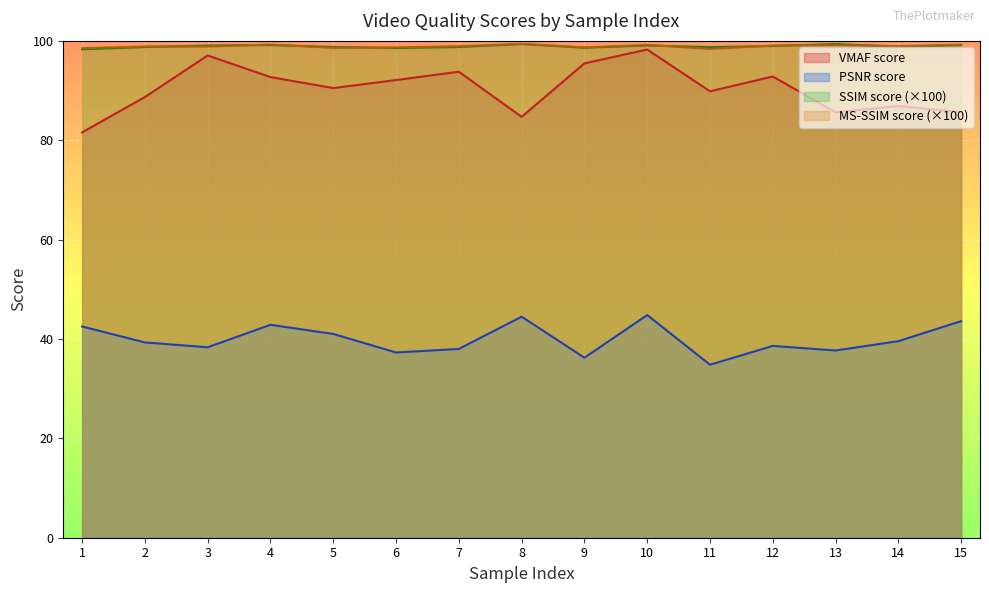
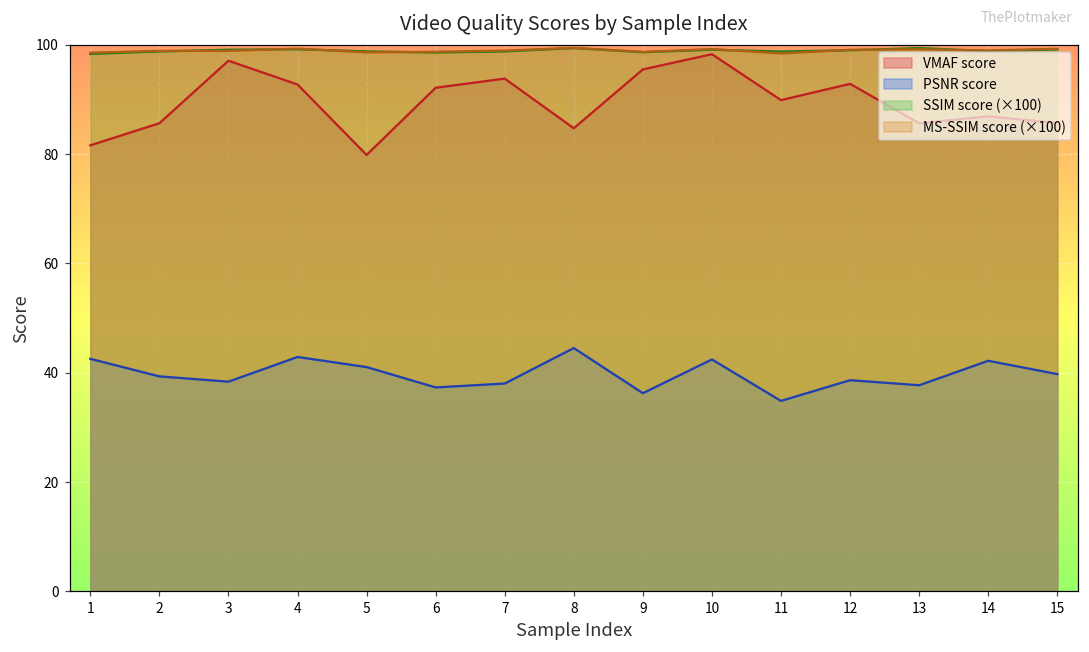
VMAF score, 2: 89 -> 86
VMAF score, 5: 91 -> 80
PSNR score, 10: 45 -> 42
PSNR score, 14: 40 -> 42
PSNR score, 15: 44 -> 40
